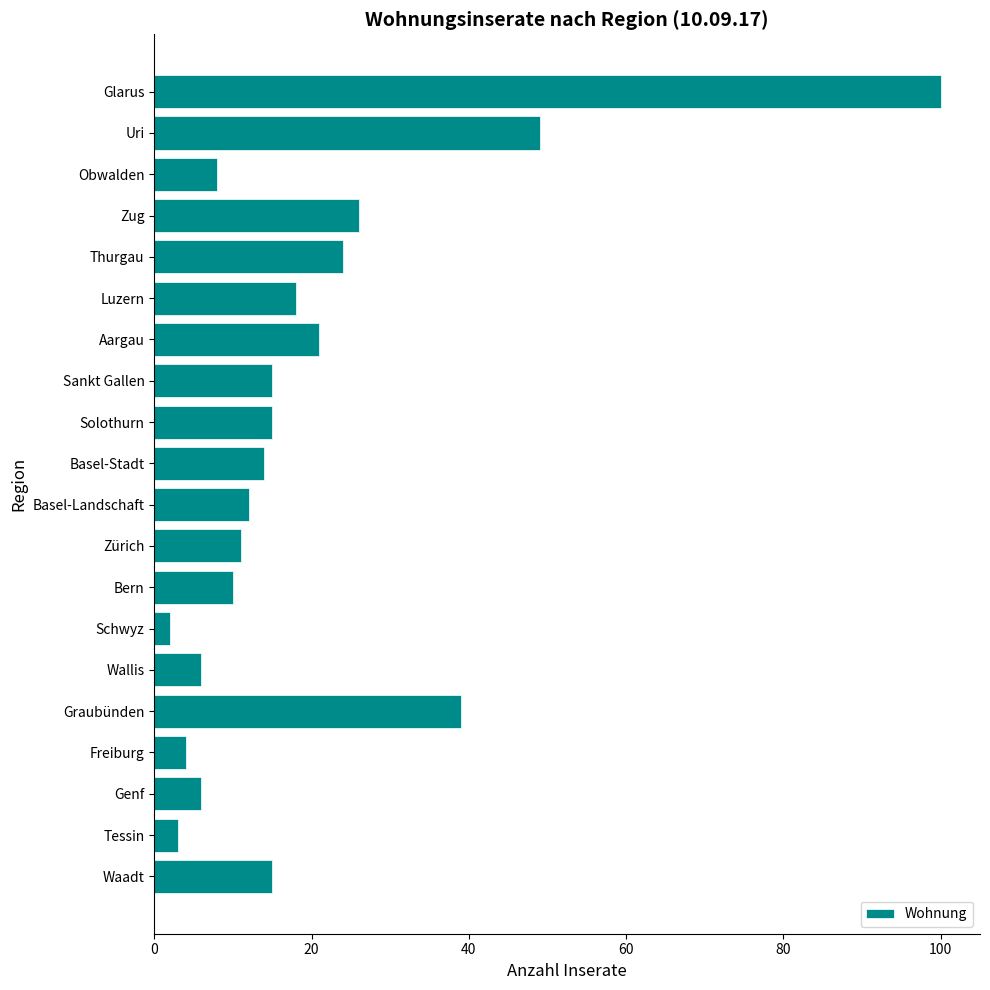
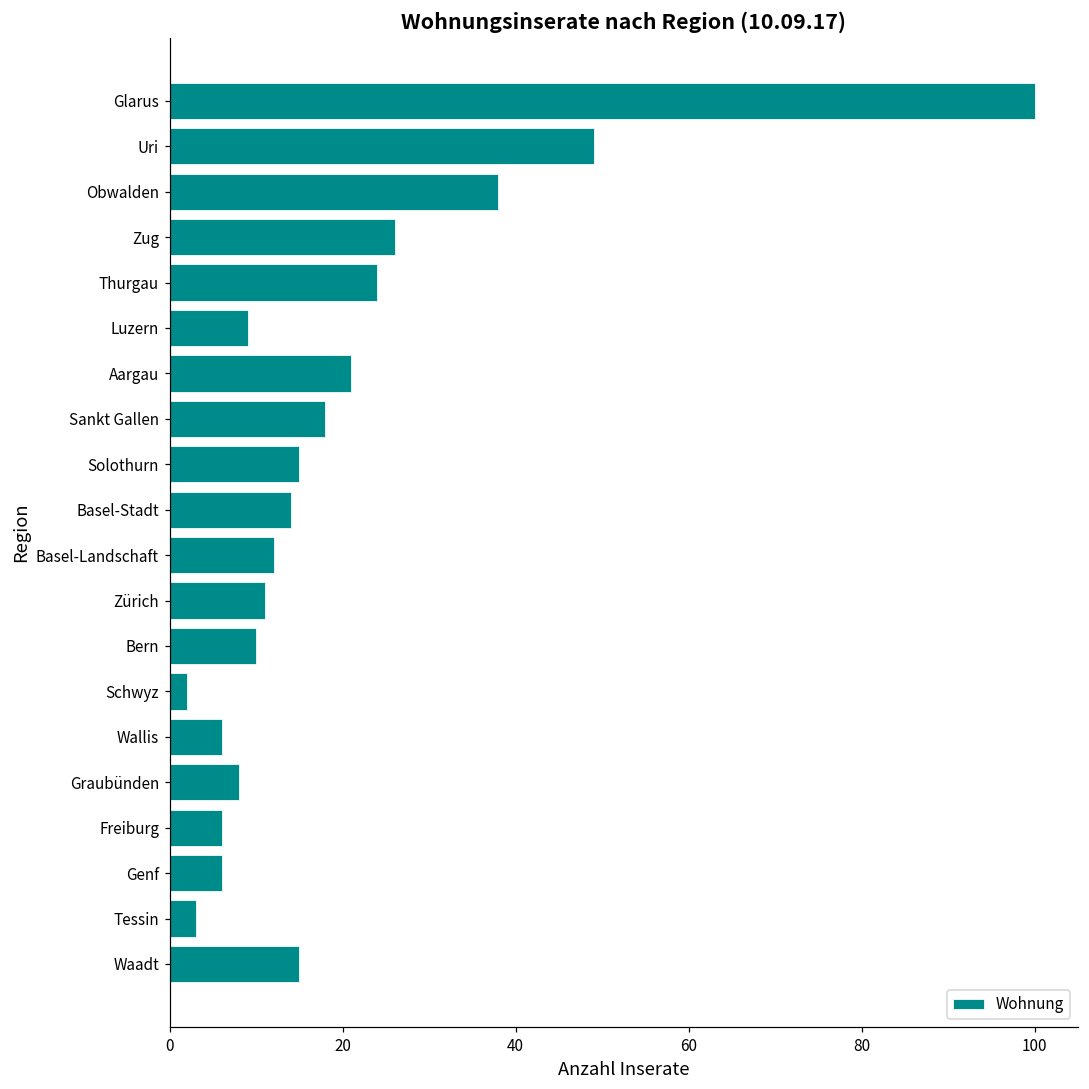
Obwalden: 8 -> 38
Luzern: 18 -> 9
Sankt Gallen: 15 -> 18
Graubünden: 39 -> 8
Freiburg: 4 -> 6
